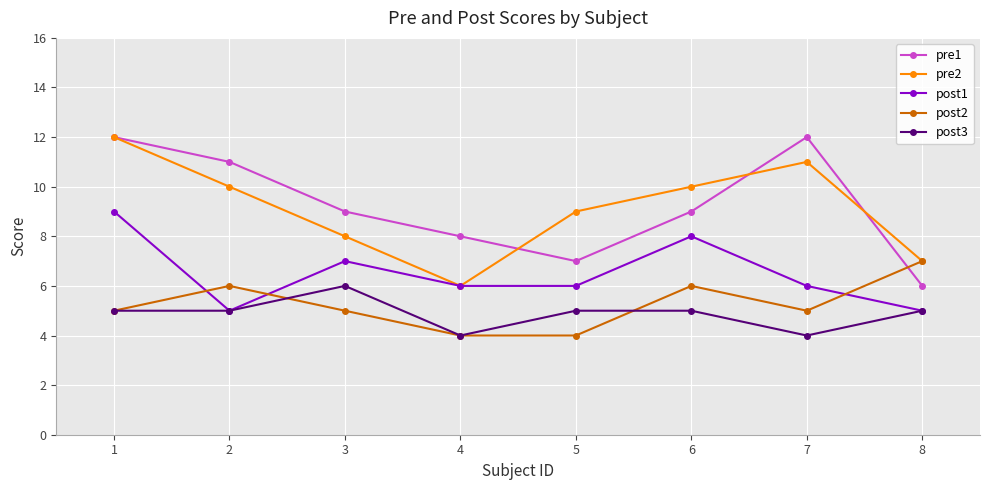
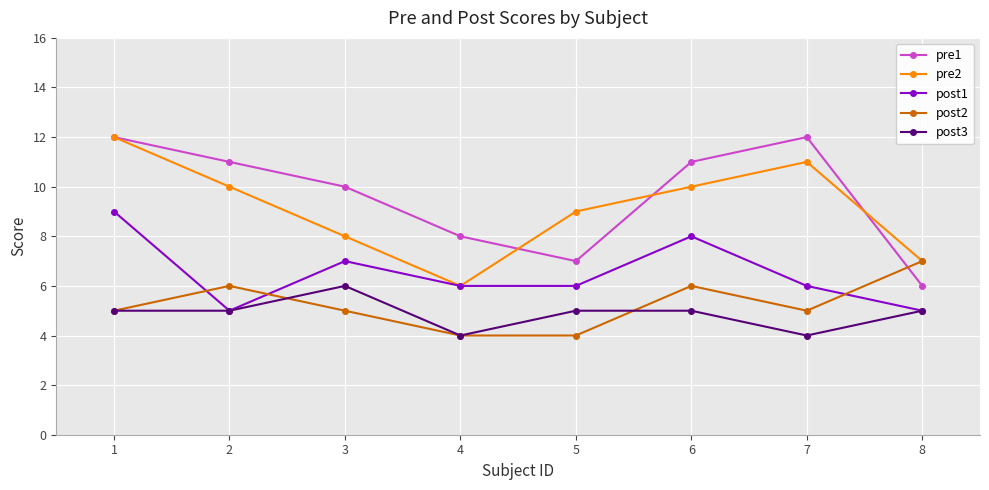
pre1, 3: 9 -> 10
pre1, 6: 9 -> 11
